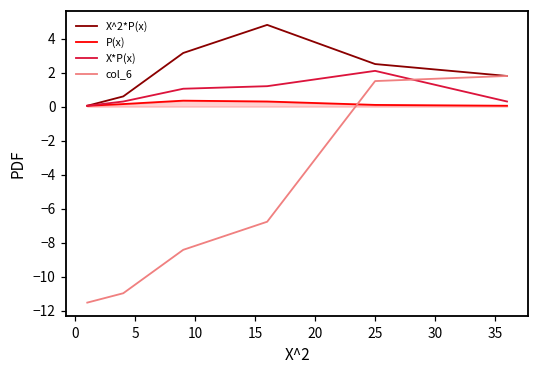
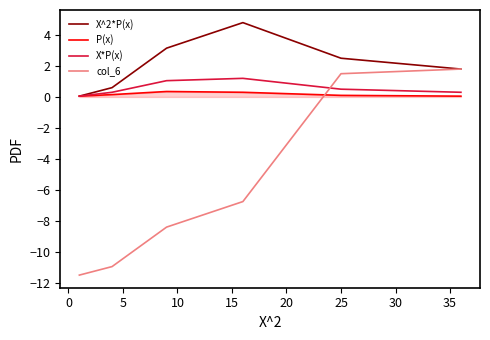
X*P(x), 25: 2.1 -> 0.5
